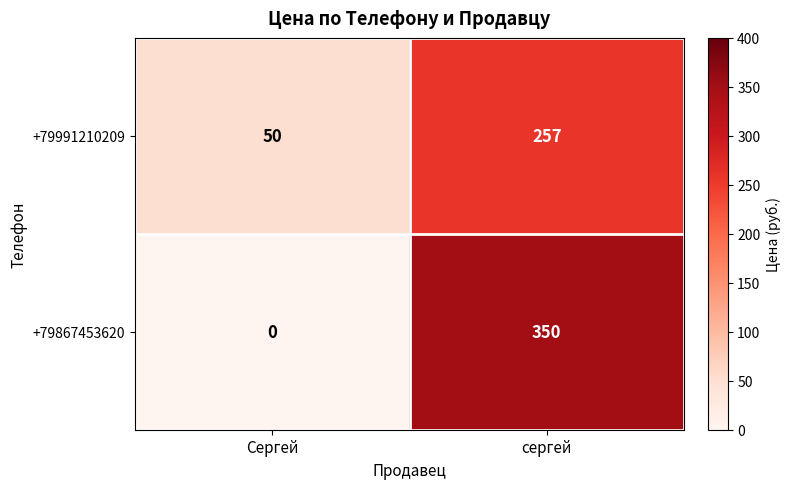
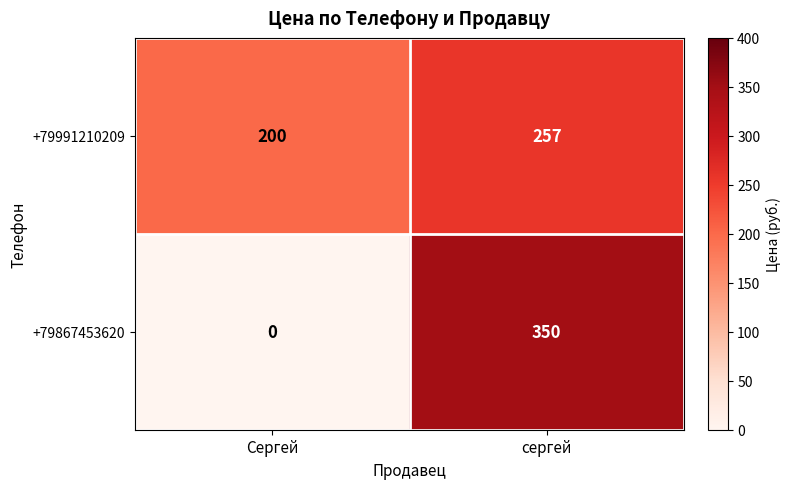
+79991210209, Сергей: 50 -> 200
